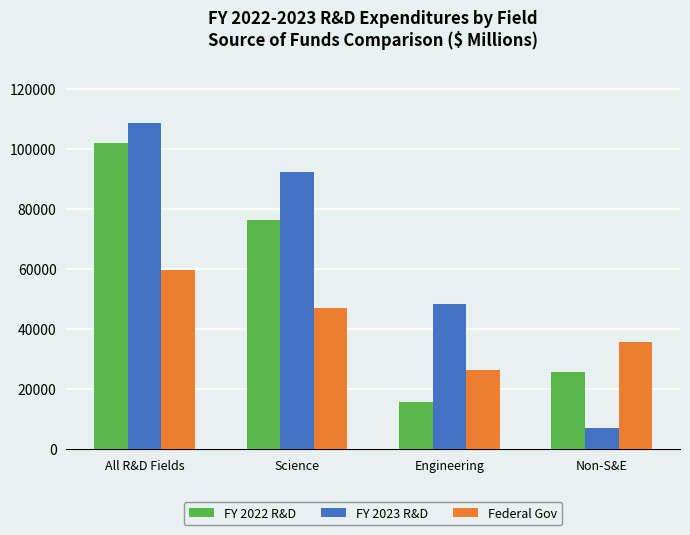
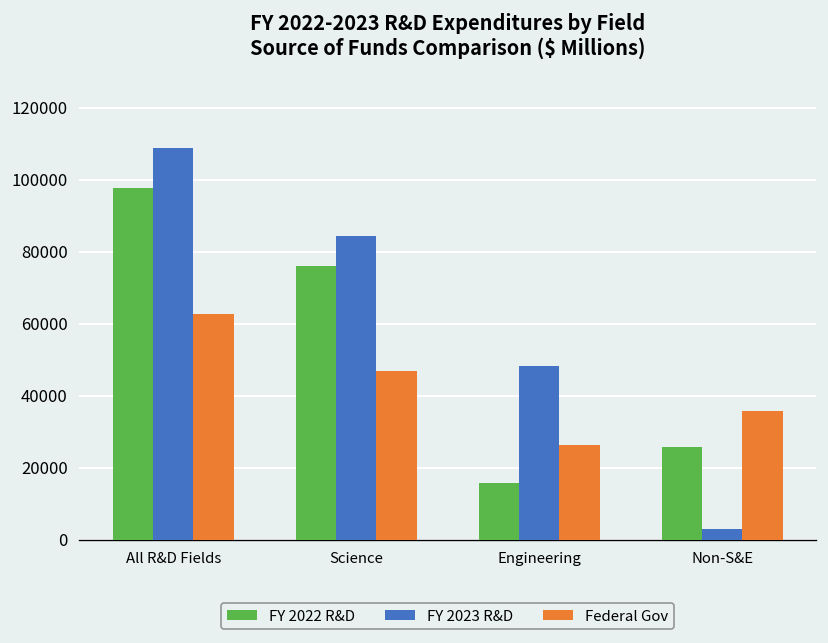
FY 2022 R&D, All R&D Fields: 102000 -> 98000
Federal Gov, All R&D Fields: 60000 -> 63000
FY 2023 R&D, Science: 92000 -> 84000
FY 2023 R&D, Non-S&E: 7000 -> 3000
